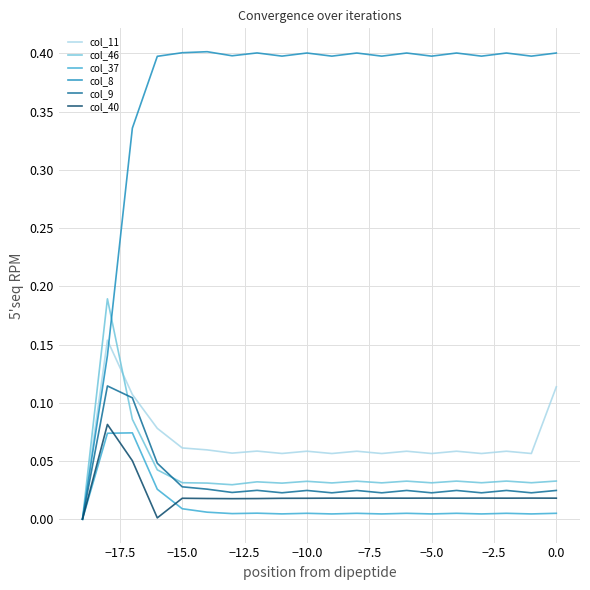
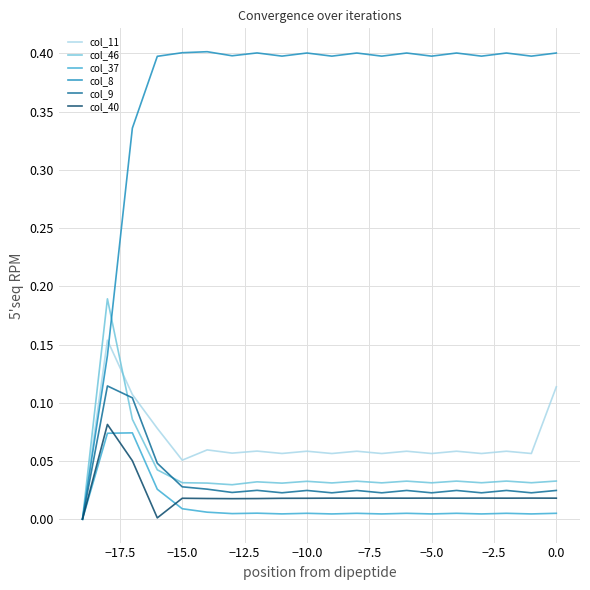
col_11, −15.0: 0.061 -> 0.051
